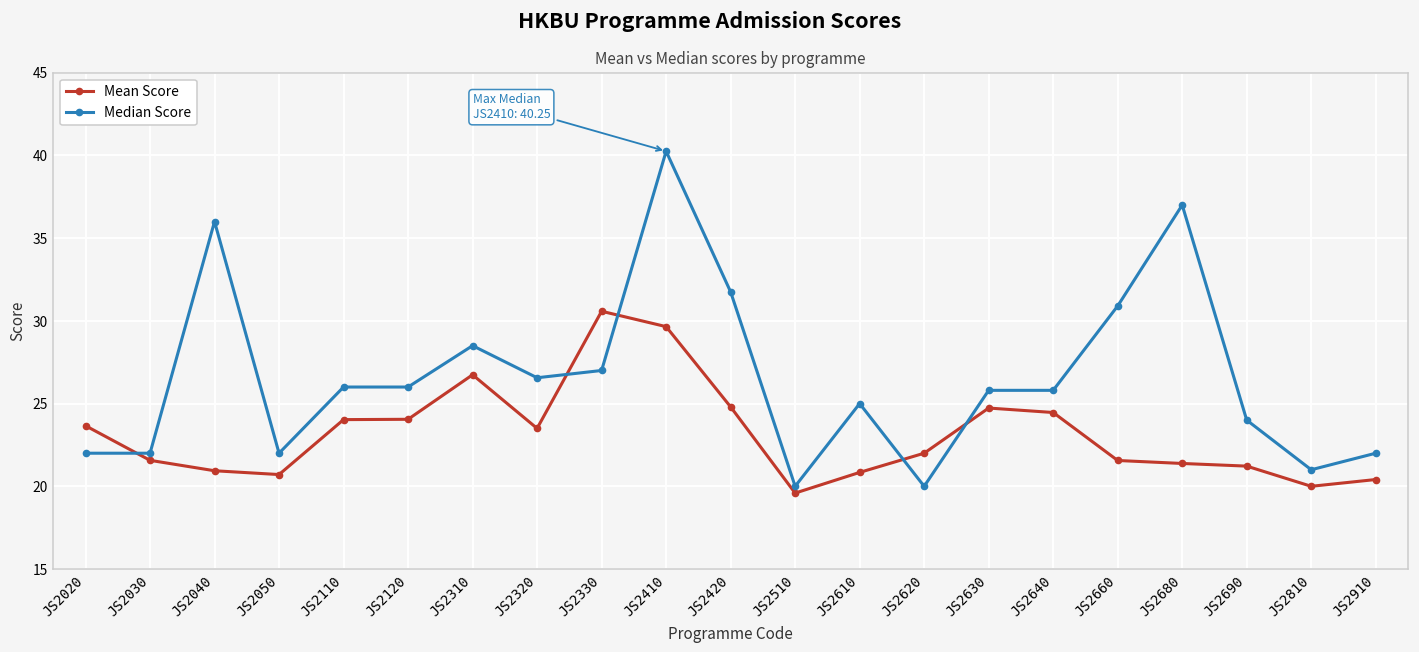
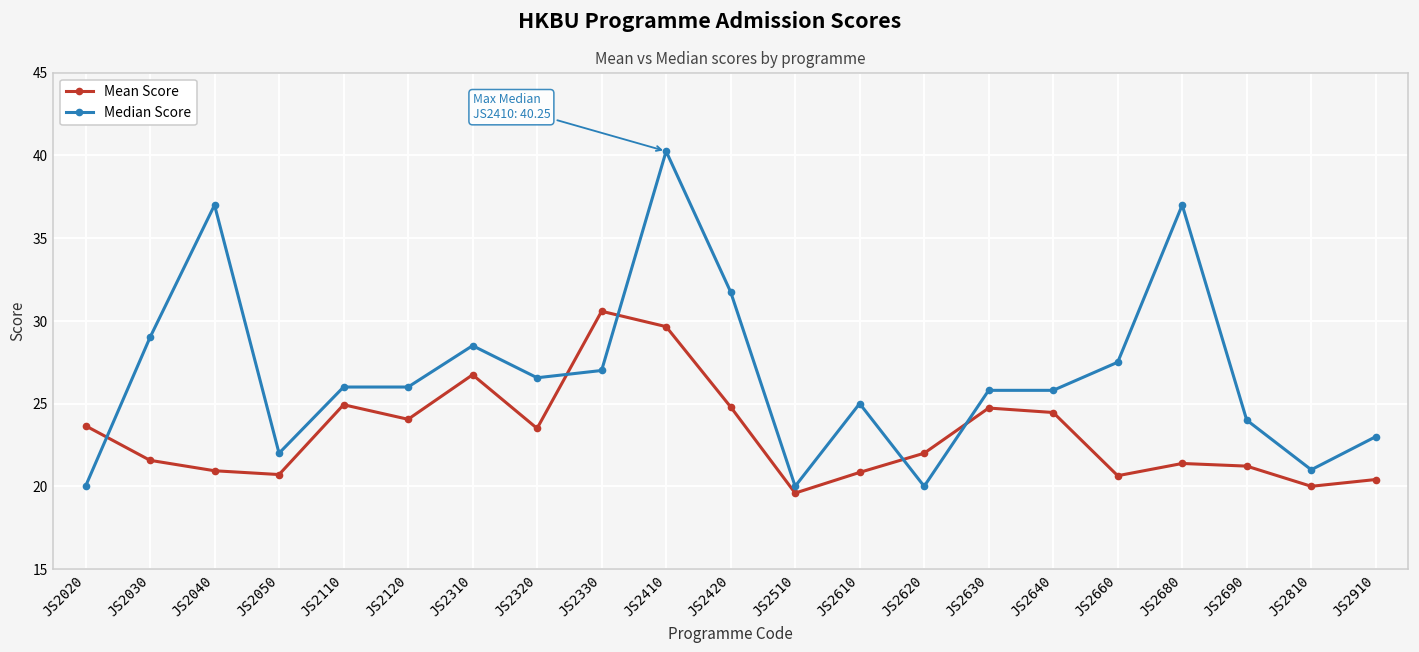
Median Score, JS2020: 22 -> 20
Median Score, JS2030: 22 -> 29
Median Score, JS2040: 36 -> 37
Mean Score, JS2110: 24.0 -> 24.9
Mean Score, JS2660: 21.6 -> 20.6
Median Score, JS2660: 30.9 -> 27.5
Median Score, JS2910: 22 -> 23
